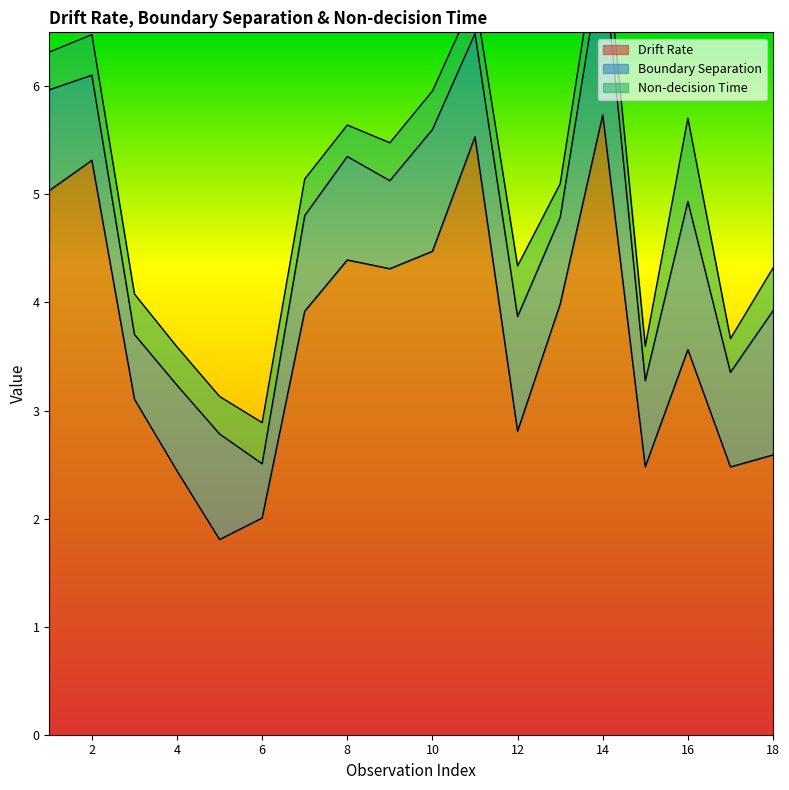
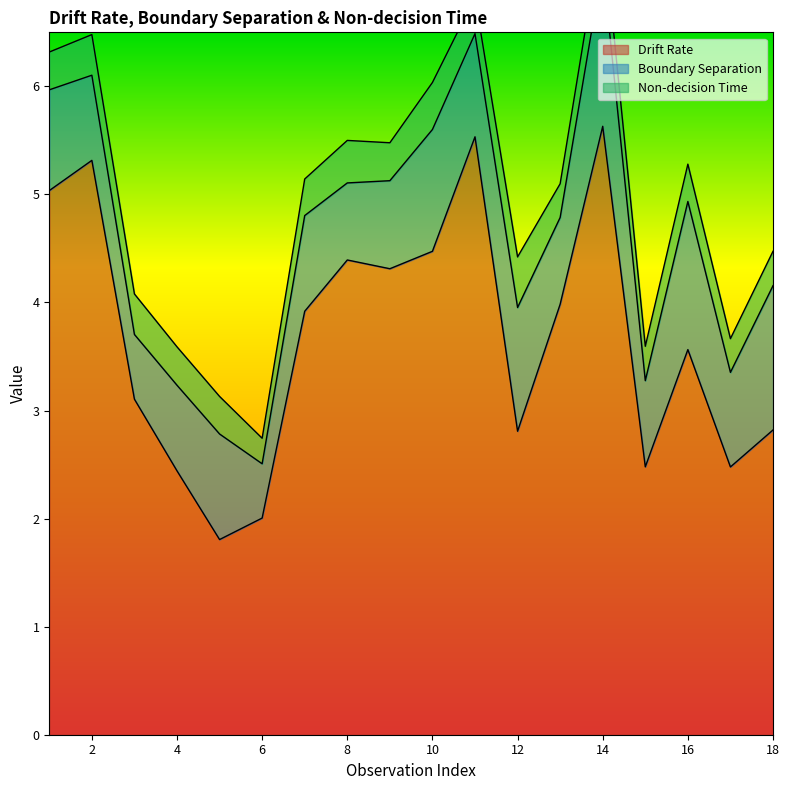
Non-decision Time, 6: 0.38 -> 0.24
Boundary Separation, 8: 0.96 -> 0.71
Non-decision Time, 8: 0.29 -> 0.39
Non-decision Time, 10: 0.36 -> 0.44
Boundary Separation, 12: 1.06 -> 1.14
Drift Rate, 14: 5.74 -> 5.63
Non-decision Time, 16: 0.77 -> 0.35
Drift Rate, 18: 2.59 -> 2.82
Non-decision Time, 18: 0.40 -> 0.32
